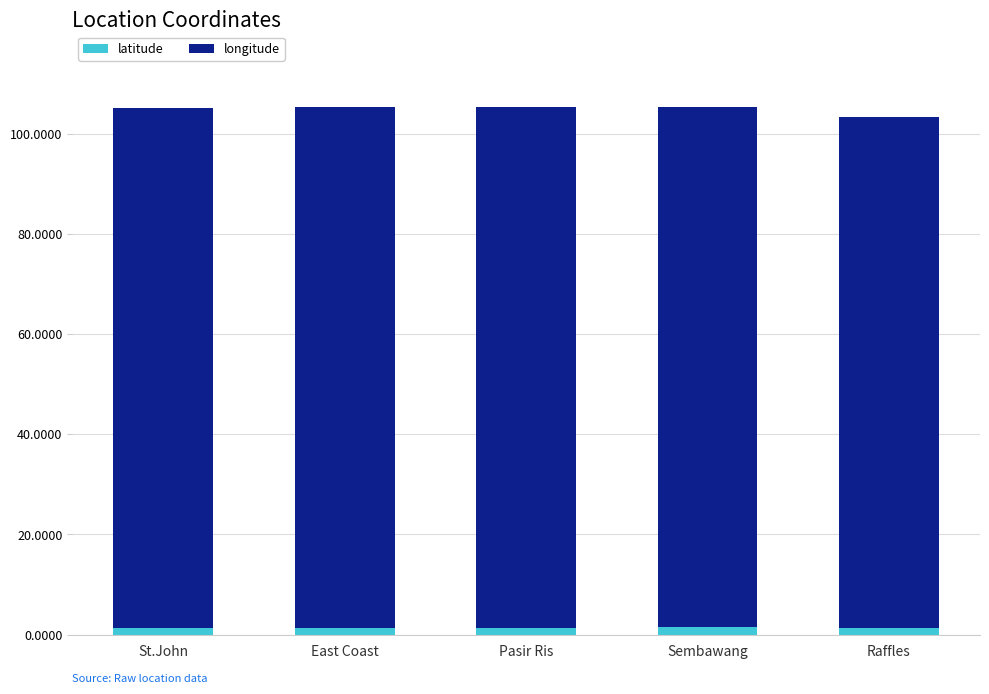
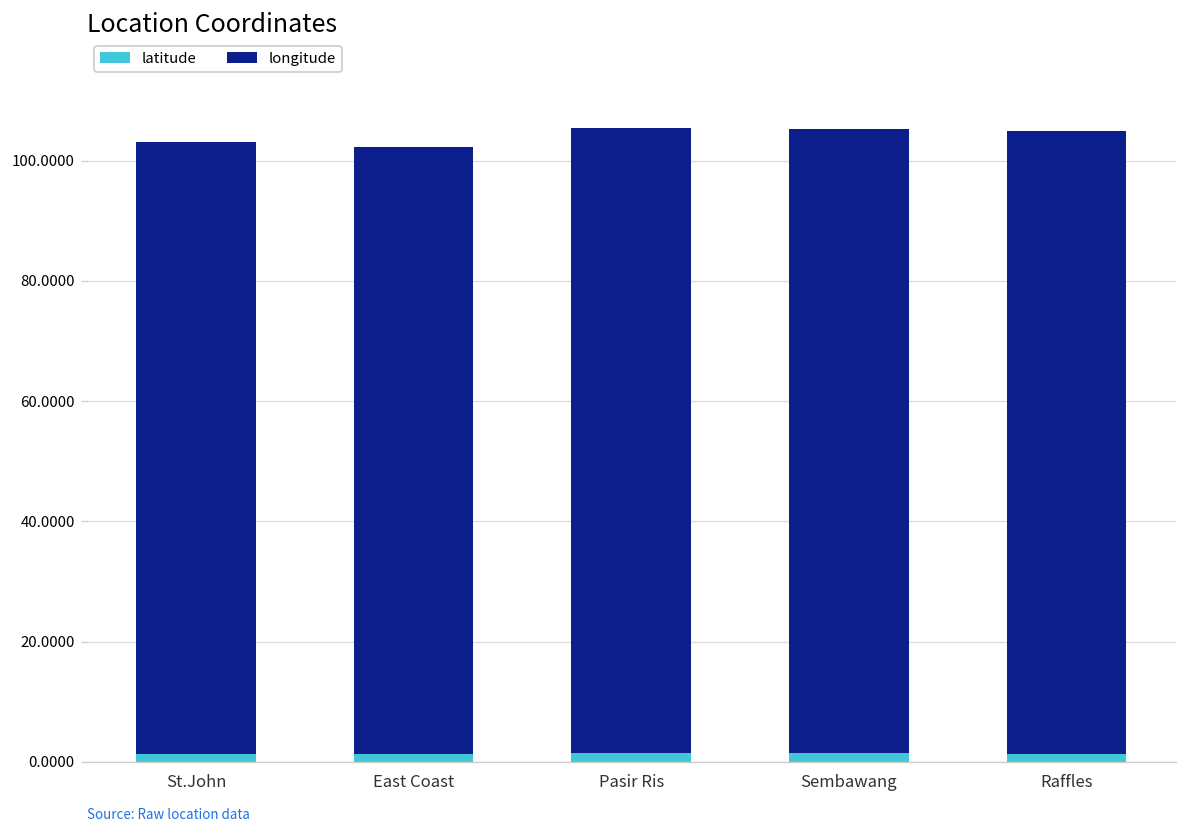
longitude, St.John: 104 -> 102
longitude, East Coast: 104 -> 101
longitude, Raffles: 102 -> 104
